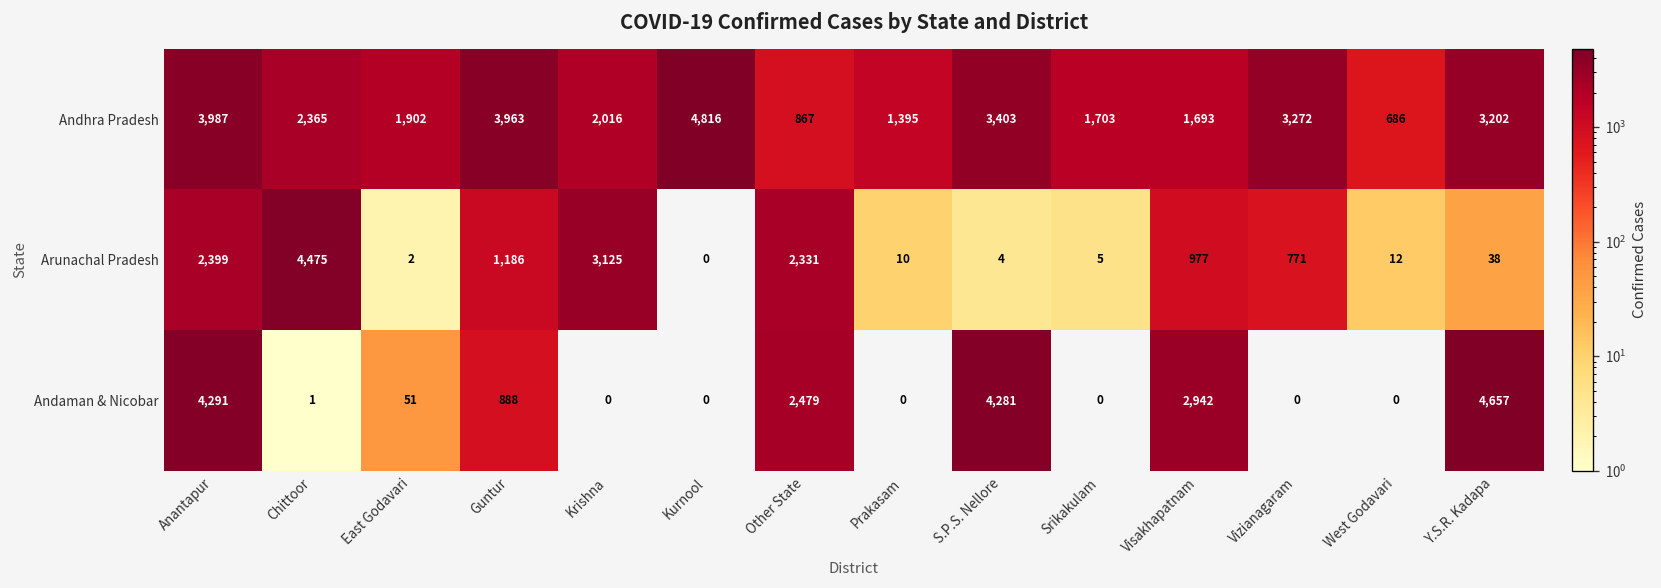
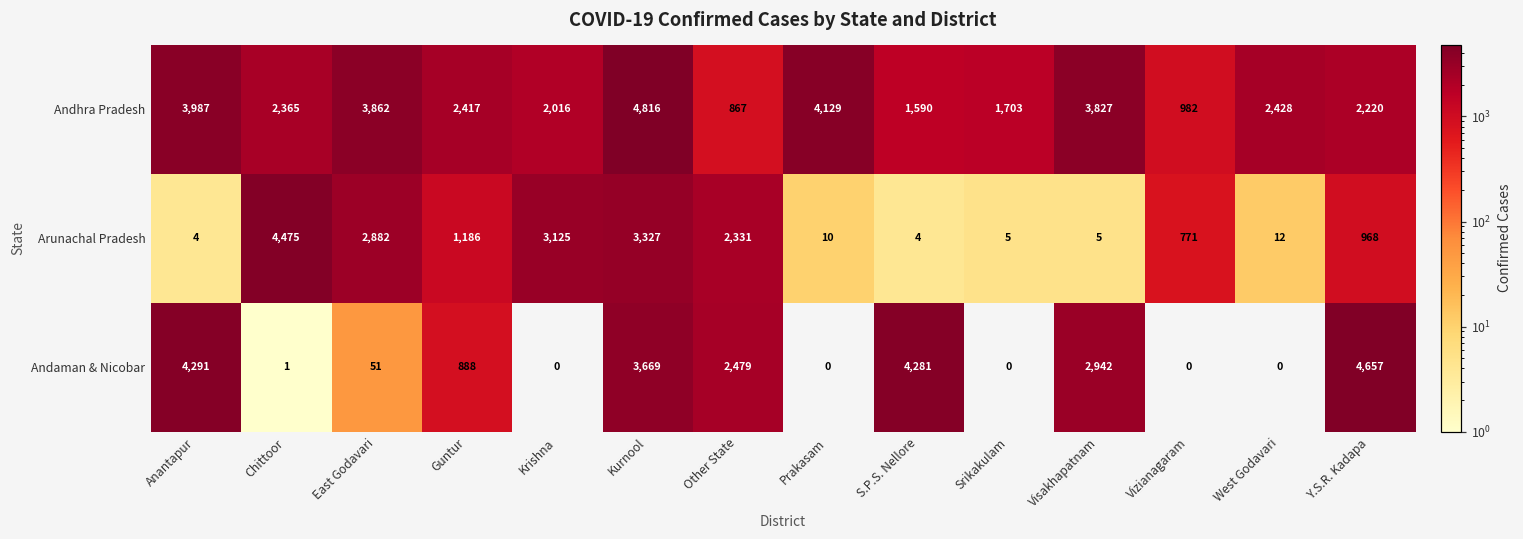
Andhra Pradesh, East Godavari: 1,902 -> 3,862
Andhra Pradesh, Guntur: 3,963 -> 2,417
Andhra Pradesh, Prakasam: 1,395 -> 4,129
Andhra Pradesh, S.P.S. Nellore: 3,403 -> 1,590
Andhra Pradesh, Visakhapatnam: 1,693 -> 3,827
Andhra Pradesh, Vizianagaram: 3,272 -> 982
Andhra Pradesh, West Godavari: 686 -> 2,428
Andhra Pradesh, Y.S.R. Kadapa: 3,202 -> 2,220
Arunachal Pradesh, Anantapur: 2,399 -> 4
Arunachal Pradesh, East Godavari: 2 -> 2,882
Arunachal Pradesh, Kurnool: 0 -> 3,327
Arunachal Pradesh, Visakhapatnam: 977 -> 5
Arunachal Pradesh, Y.S.R. Kadapa: 38 -> 968
Andaman & Nicobar, Kurnool: 0 -> 3,669
